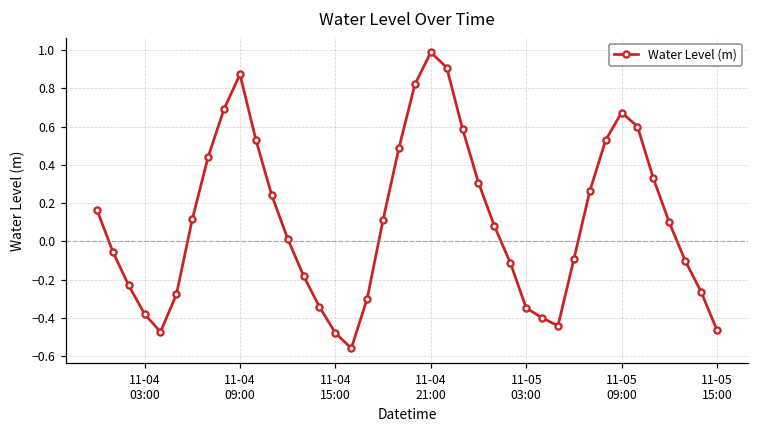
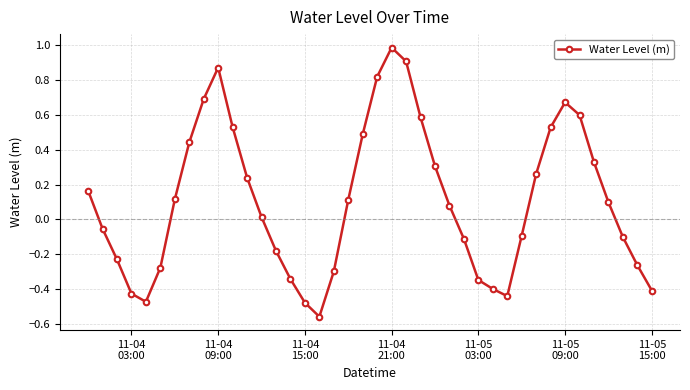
11-04 03:00: -0.38 -> -0.43
11-05 15:00: -0.46 -> -0.41
